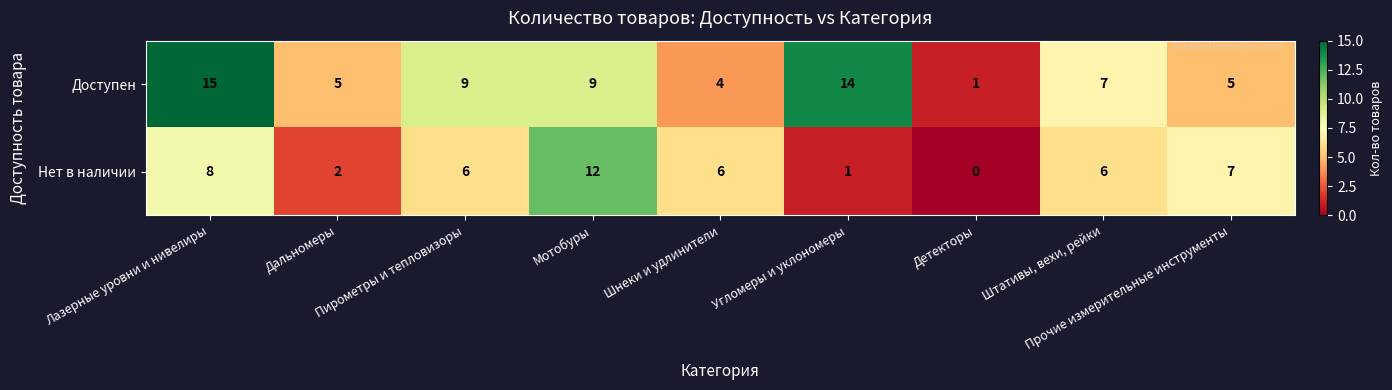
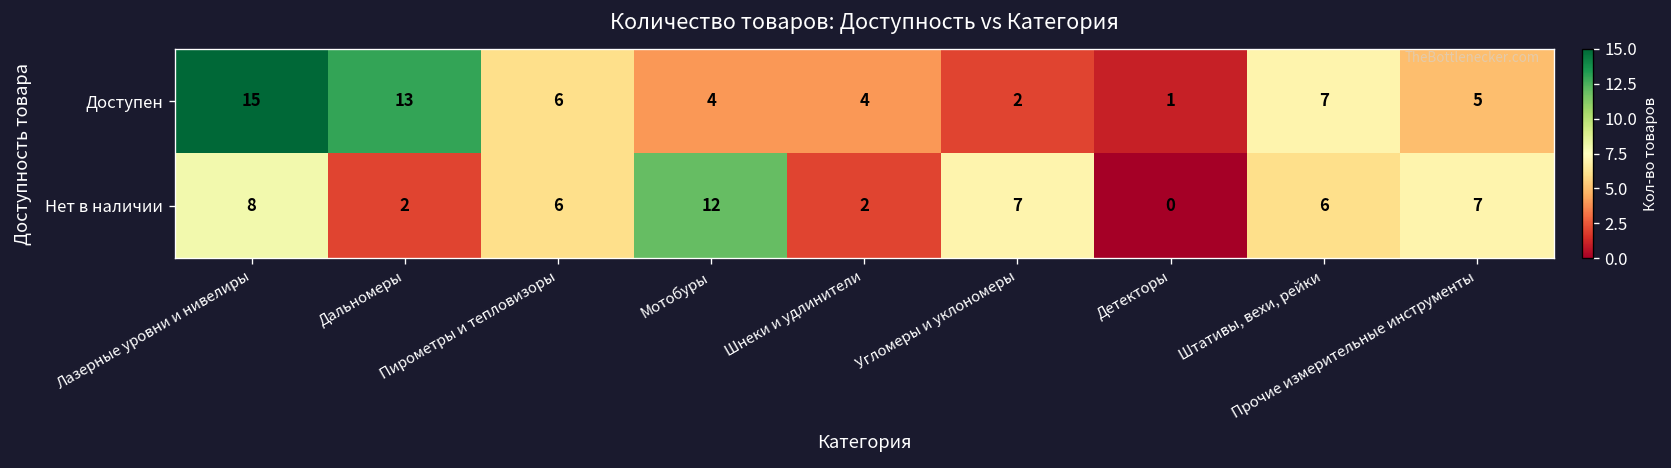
Доступен, Дальномеры: 5 -> 13
Доступен, Пирометры и тепловизоры: 9 -> 6
Доступен, Мотобуры: 9 -> 4
Доступен, Угломеры и уклономеры: 14 -> 2
Нет в наличии, Шнеки и удлинители: 6 -> 2
Нет в наличии, Угломеры и уклономеры: 1 -> 7
